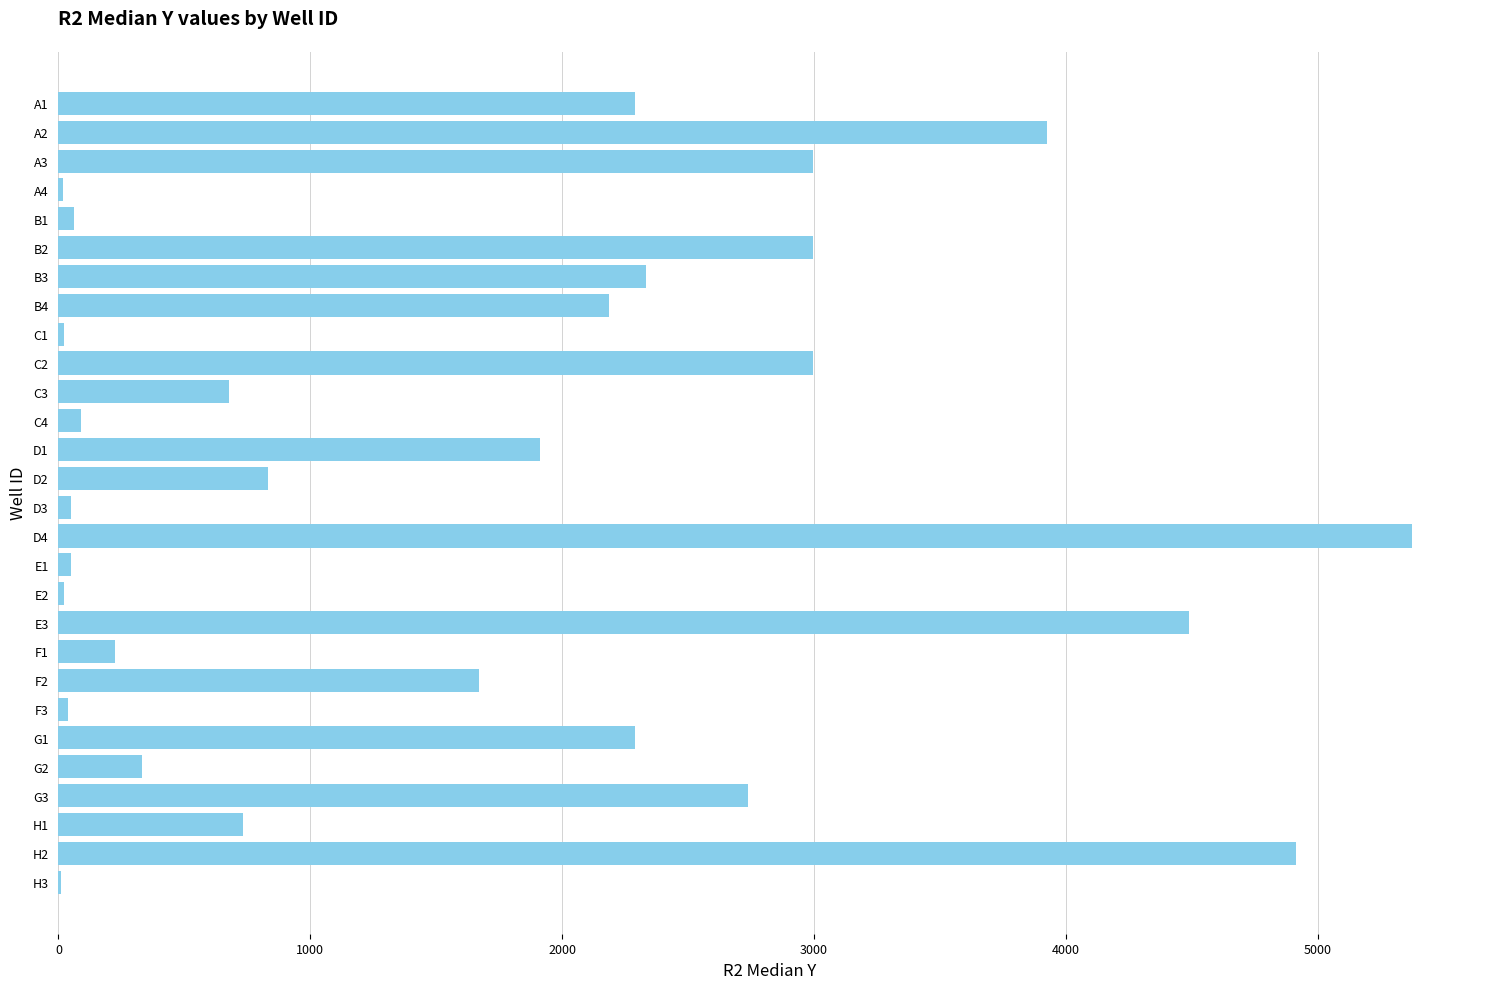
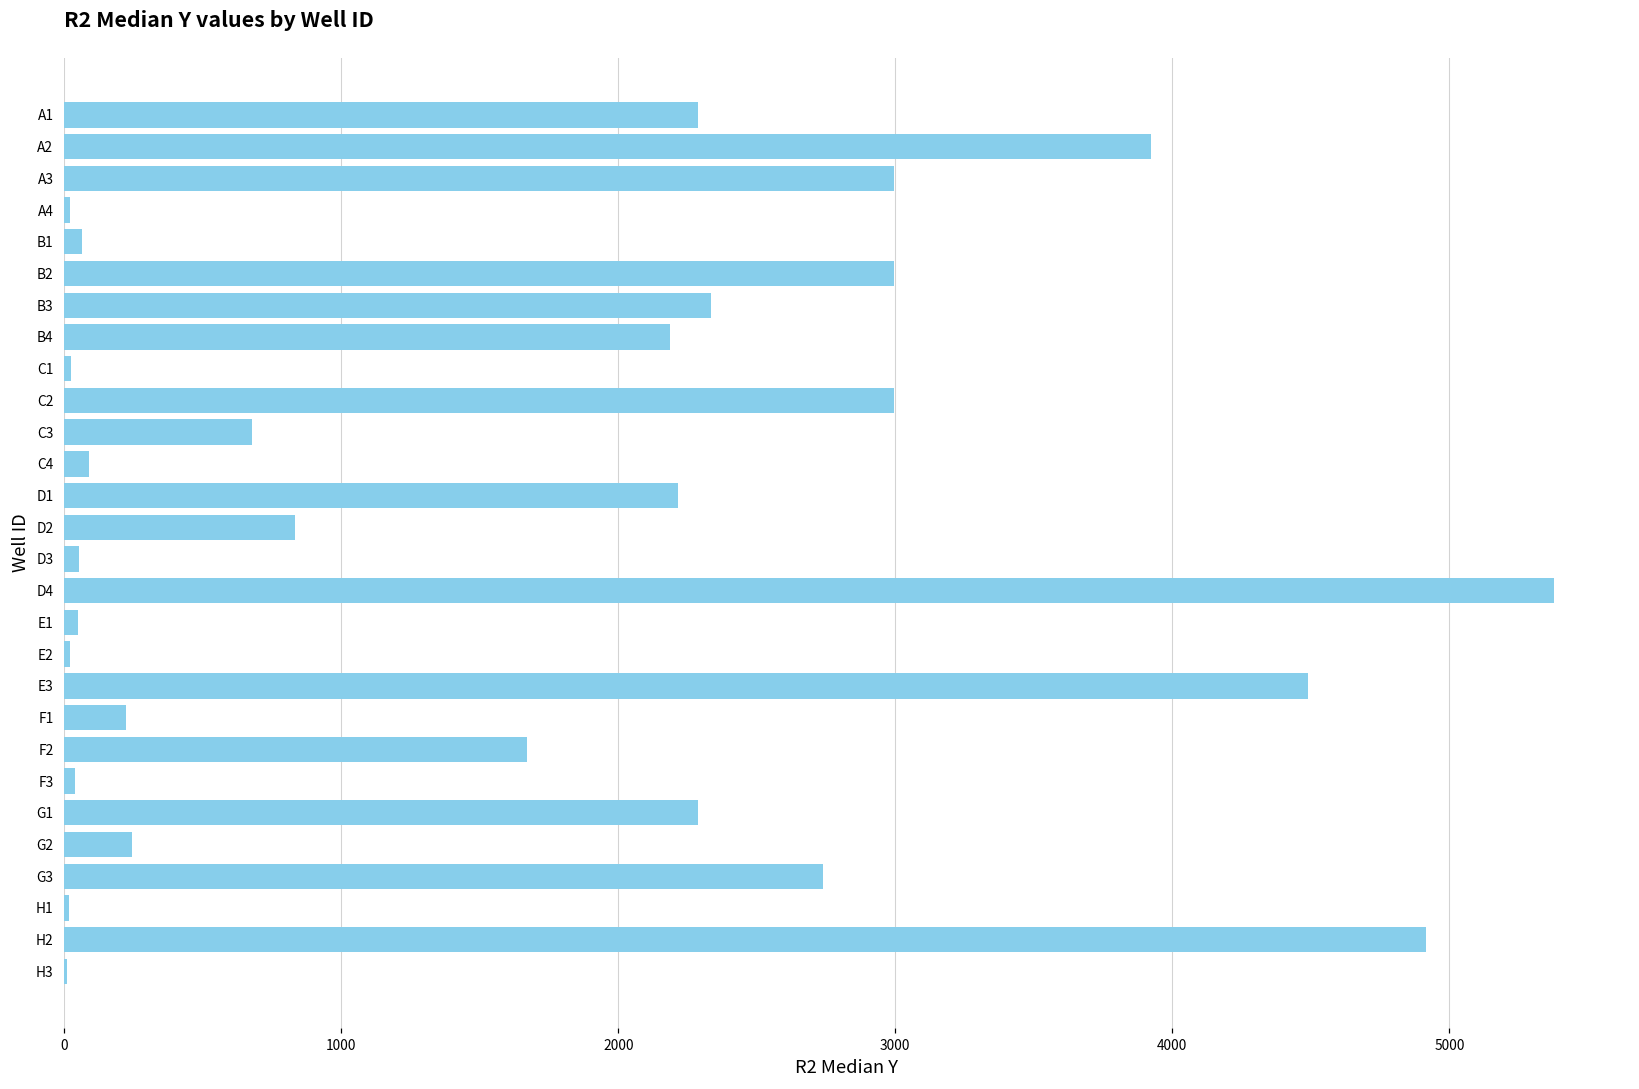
D1: 1910 -> 2220
G2: 330 -> 240
H1: 730 -> 20
